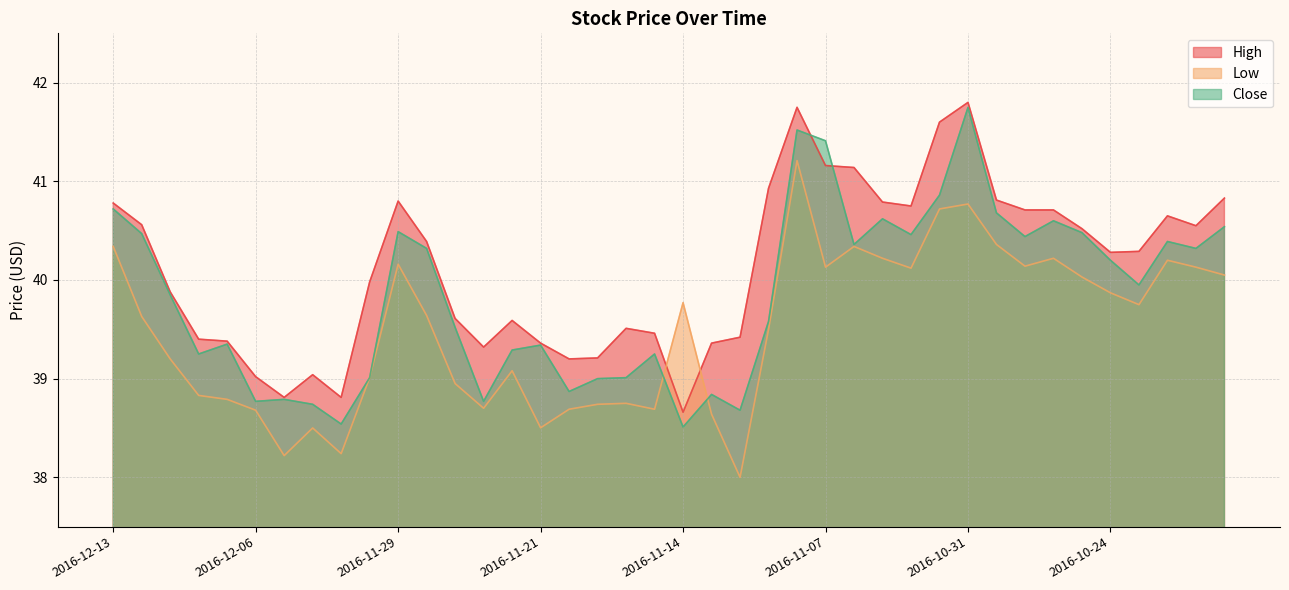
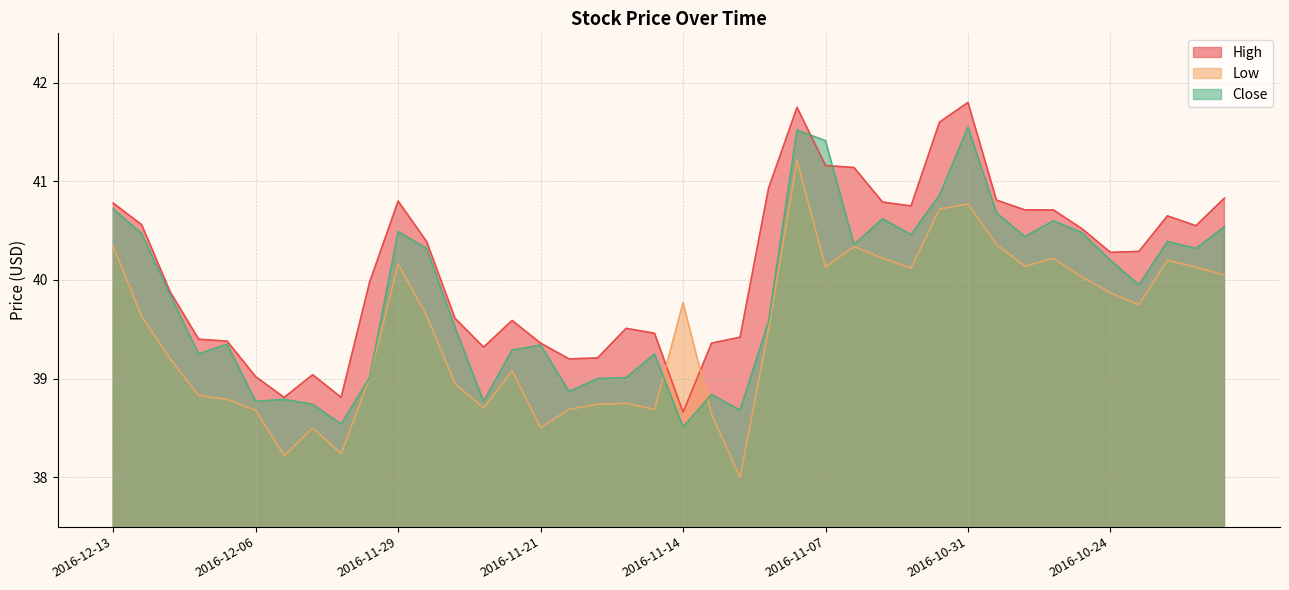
Close, 2016-10-31: 41.7 -> 41.5
